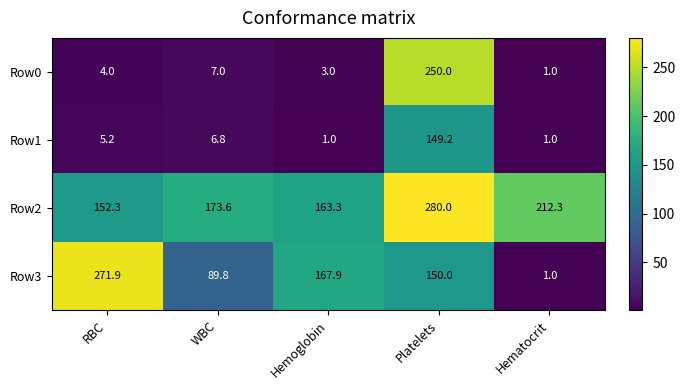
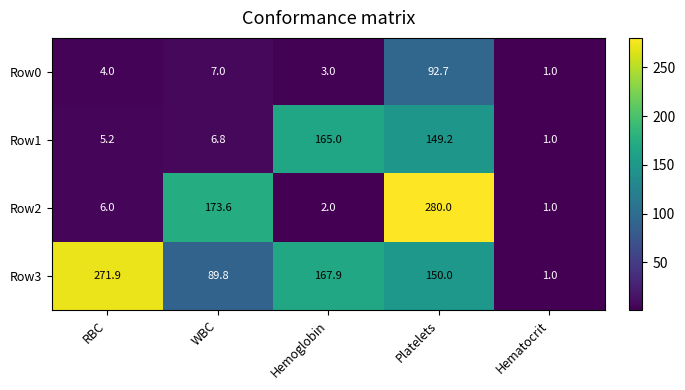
Row0, Platelets: 250.0 -> 92.7
Row1, Hemoglobin: 1.0 -> 165.0
Row2, RBC: 152.3 -> 6.0
Row2, Hemoglobin: 163.3 -> 2.0
Row2, Hematocrit: 212.3 -> 1.0
